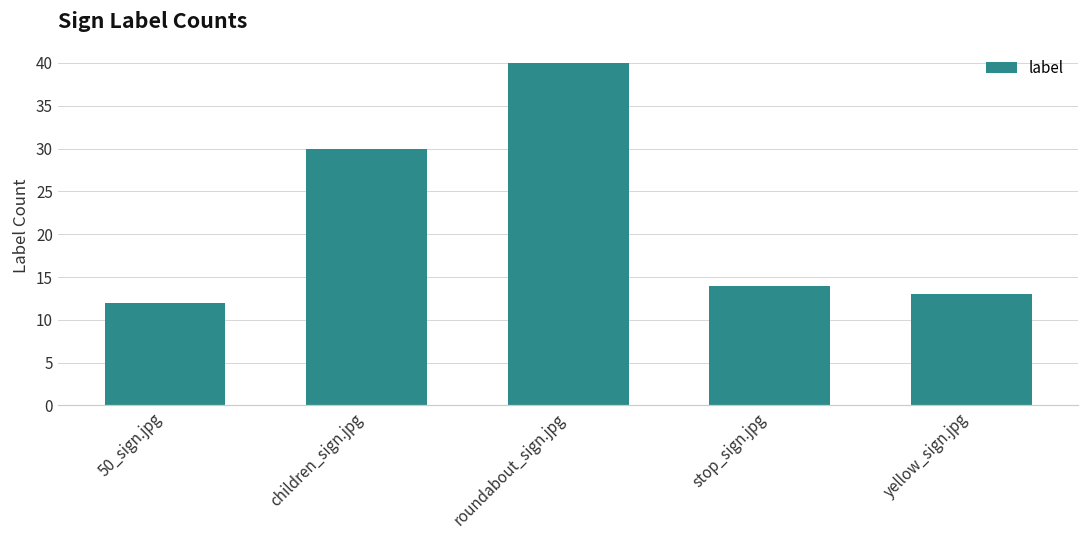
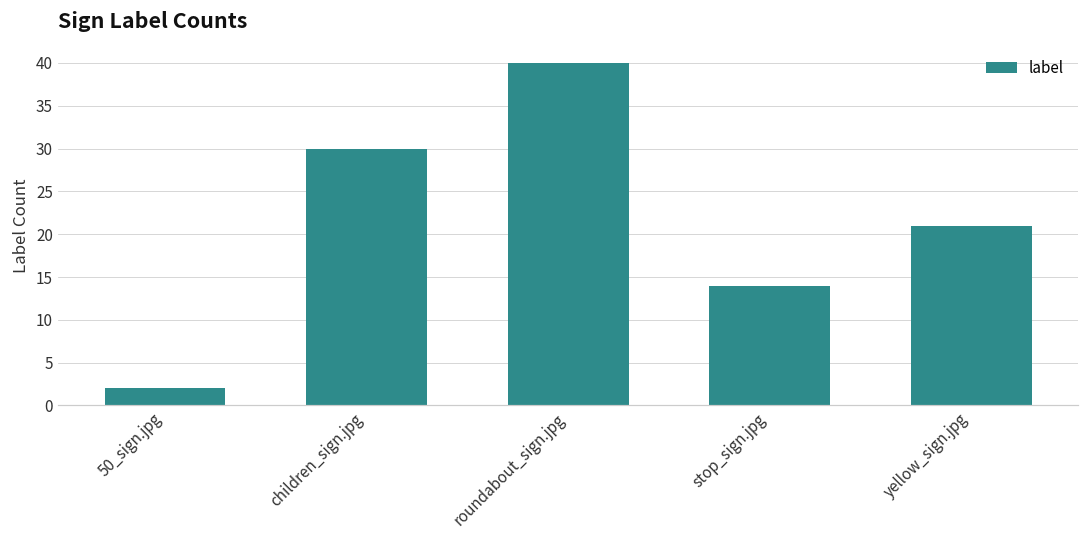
50_sign.jpg: 12 -> 2
yellow_sign.jpg: 13 -> 21
